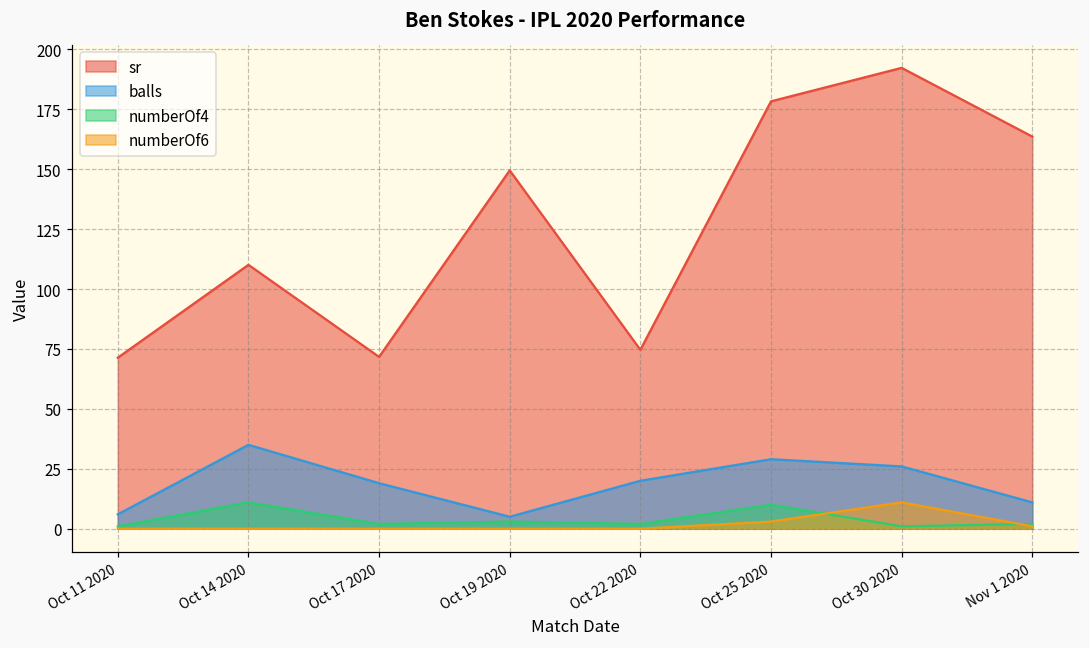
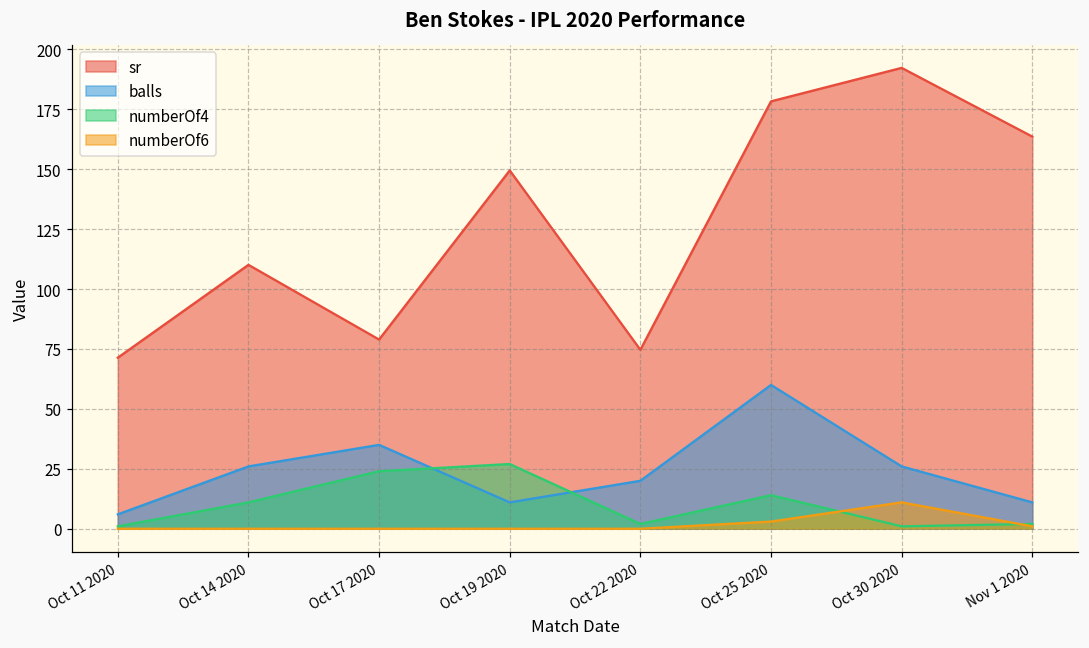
balls, Oct 14 2020: 35 -> 26
sr, Oct 17 2020: 72 -> 79
balls, Oct 17 2020: 19 -> 35
numberOf4, Oct 17 2020: 2 -> 24
balls, Oct 19 2020: 5 -> 11
numberOf4, Oct 19 2020: 3 -> 27
balls, Oct 25 2020: 29 -> 60
numberOf4, Oct 25 2020: 10 -> 14
